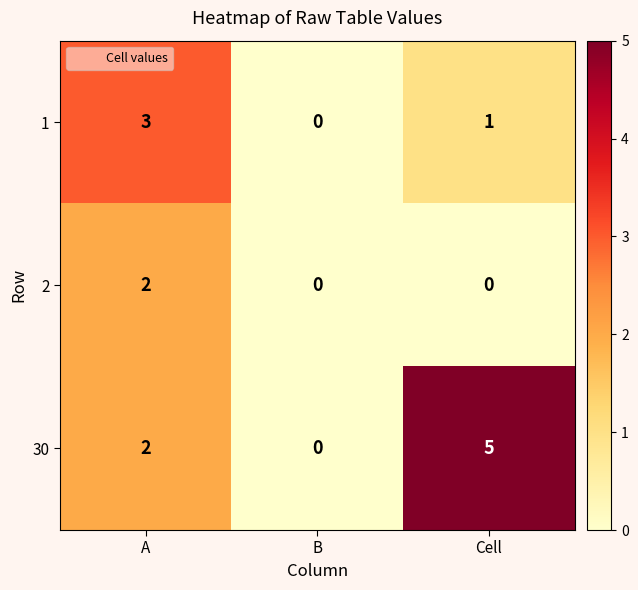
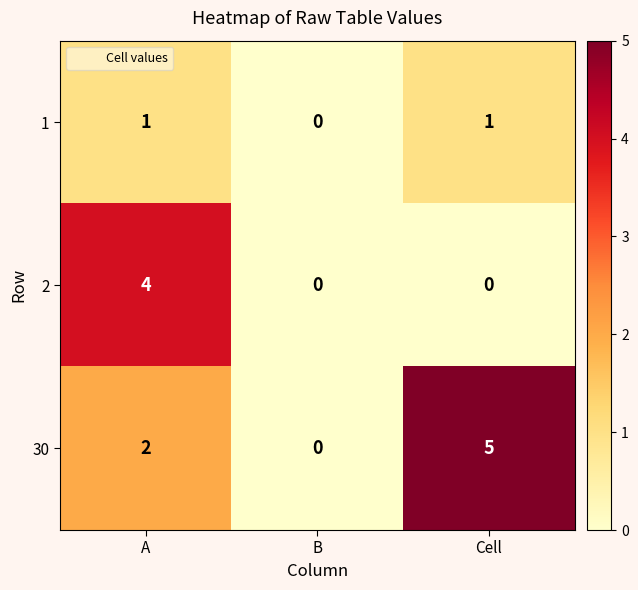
1, A: 3 -> 1
2, A: 2 -> 4
